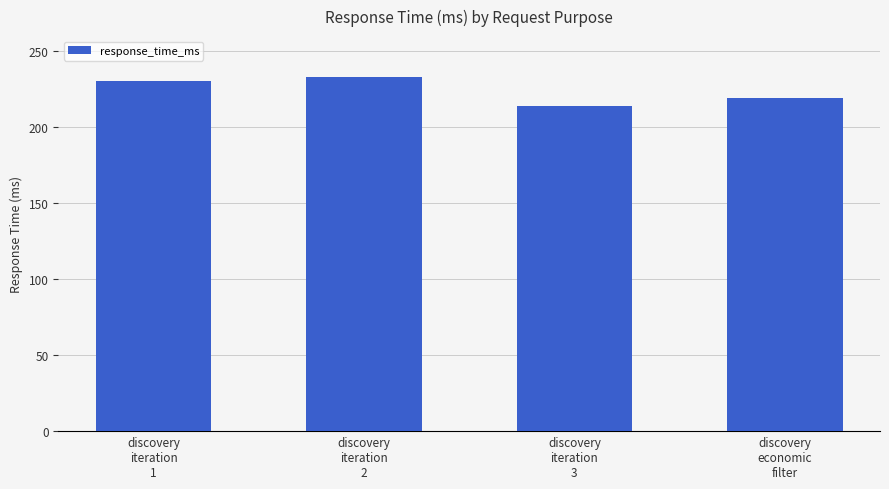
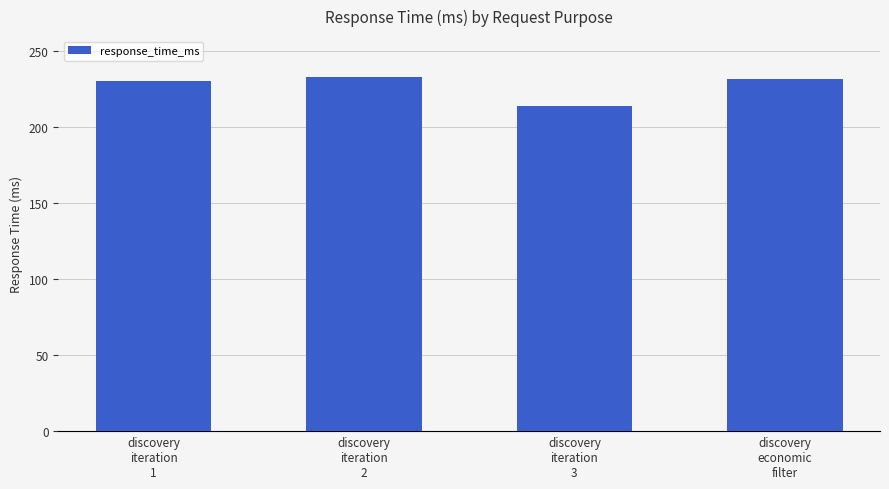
discovery economic filter: 219 -> 232
